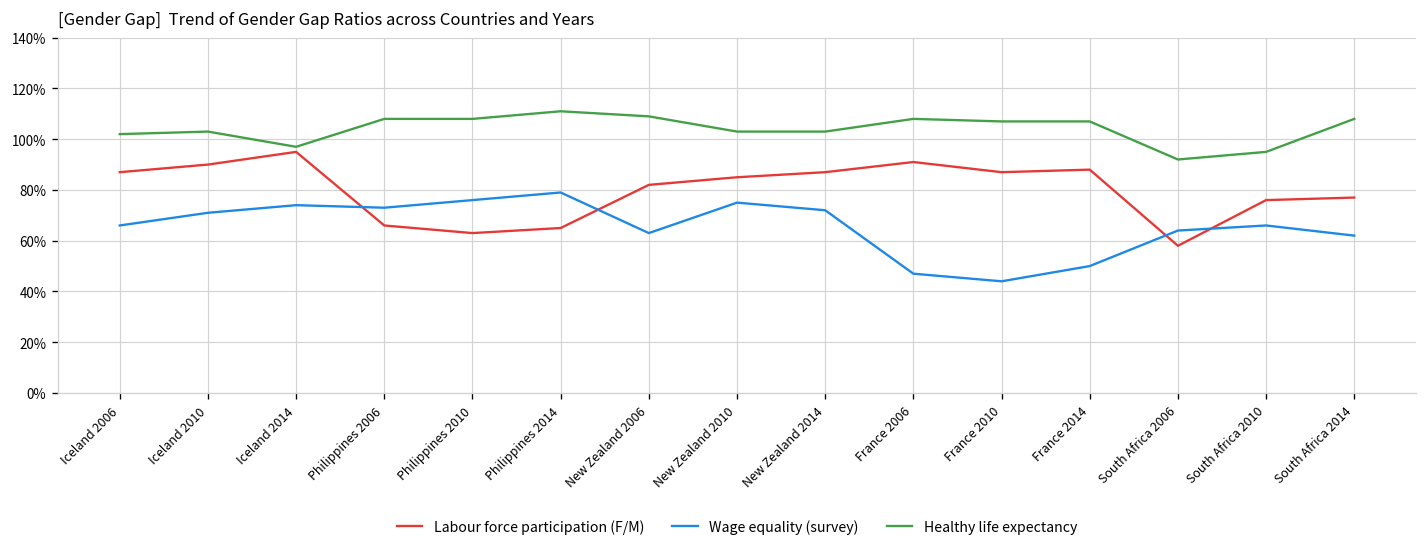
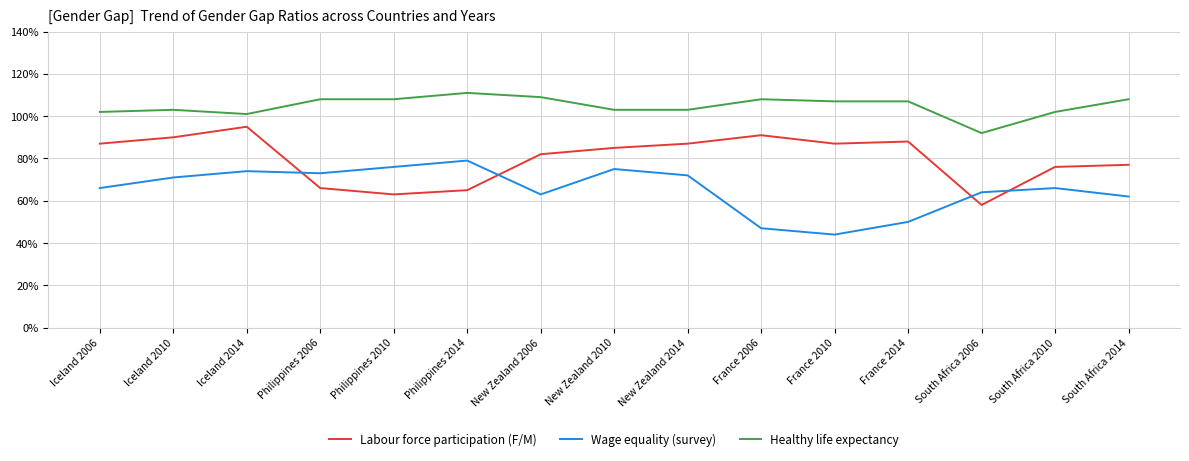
Healthy life expectancy, Iceland 2014: 97% -> 101%
Healthy life expectancy, South Africa 2010: 95% -> 102%
